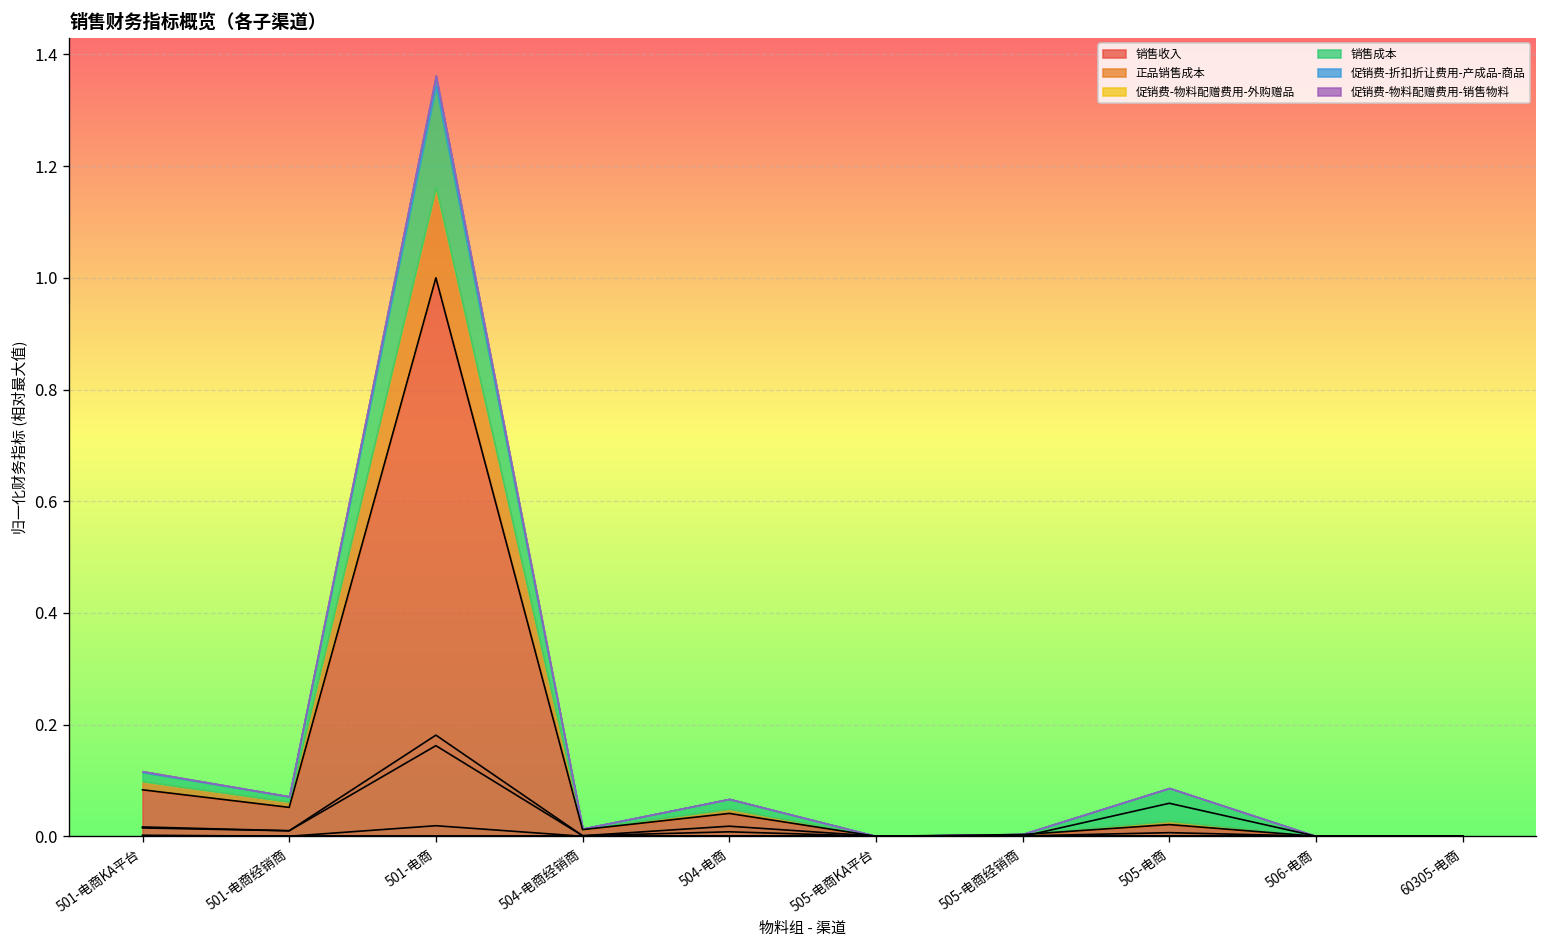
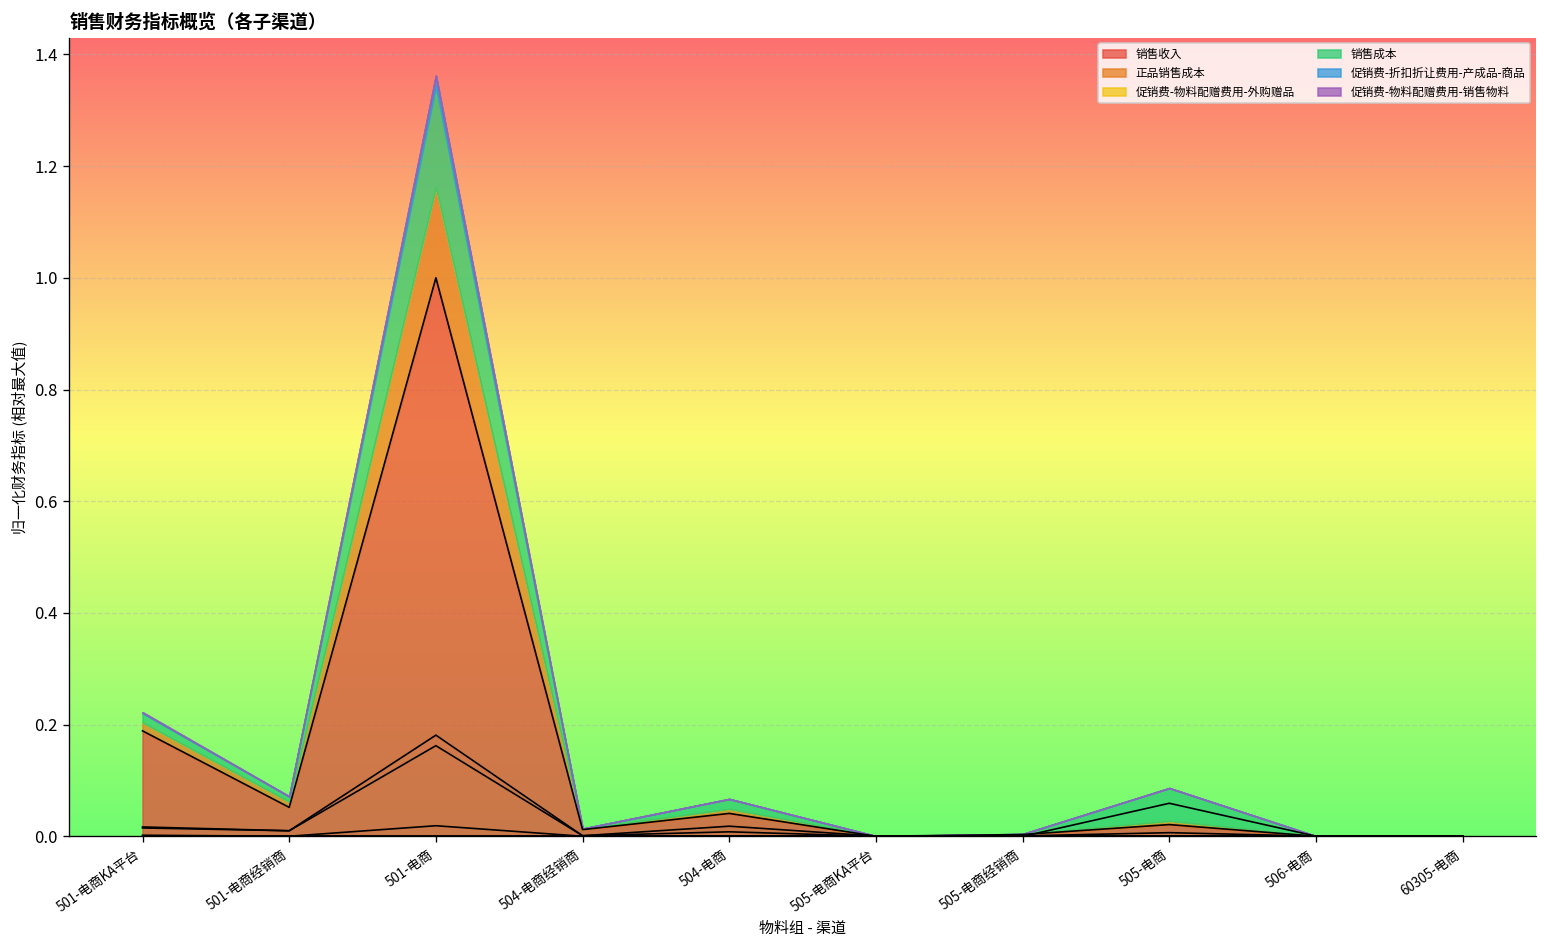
销售收入, 501-电商KA平台: 0.08 -> 0.19
